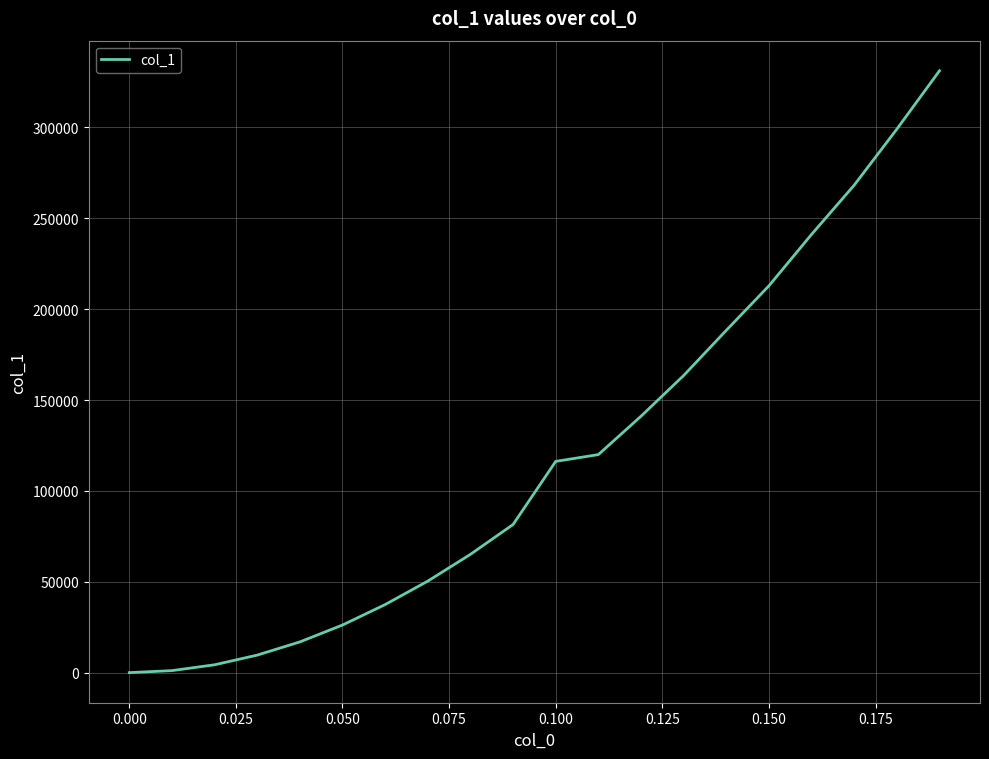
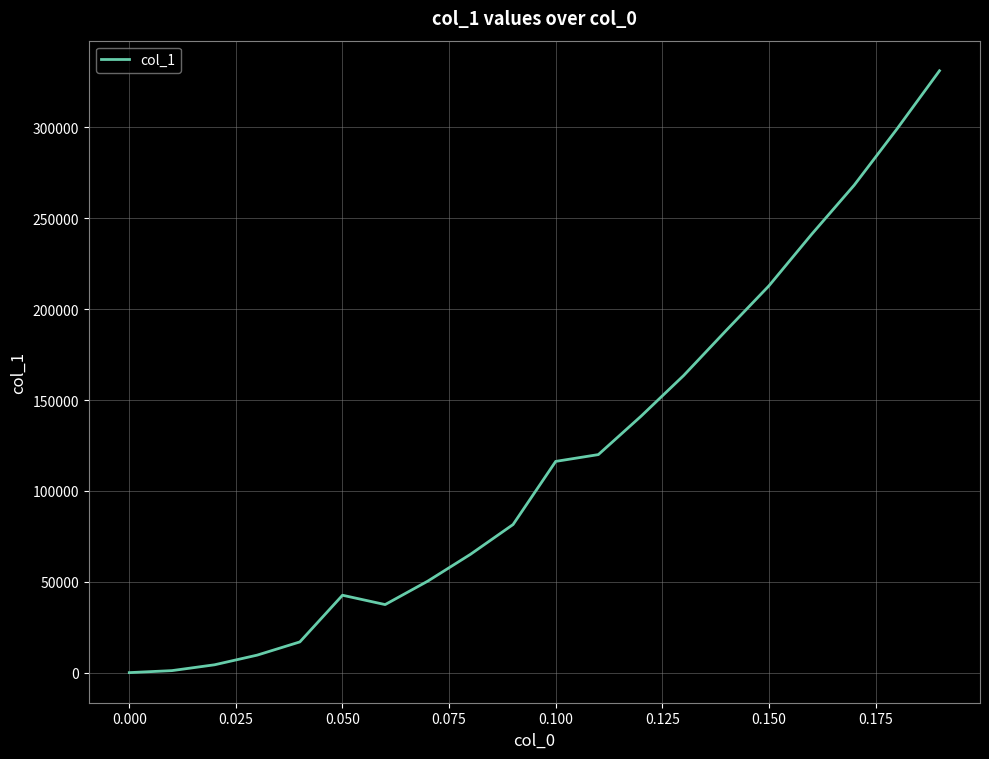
0.050: 26000 -> 43000
